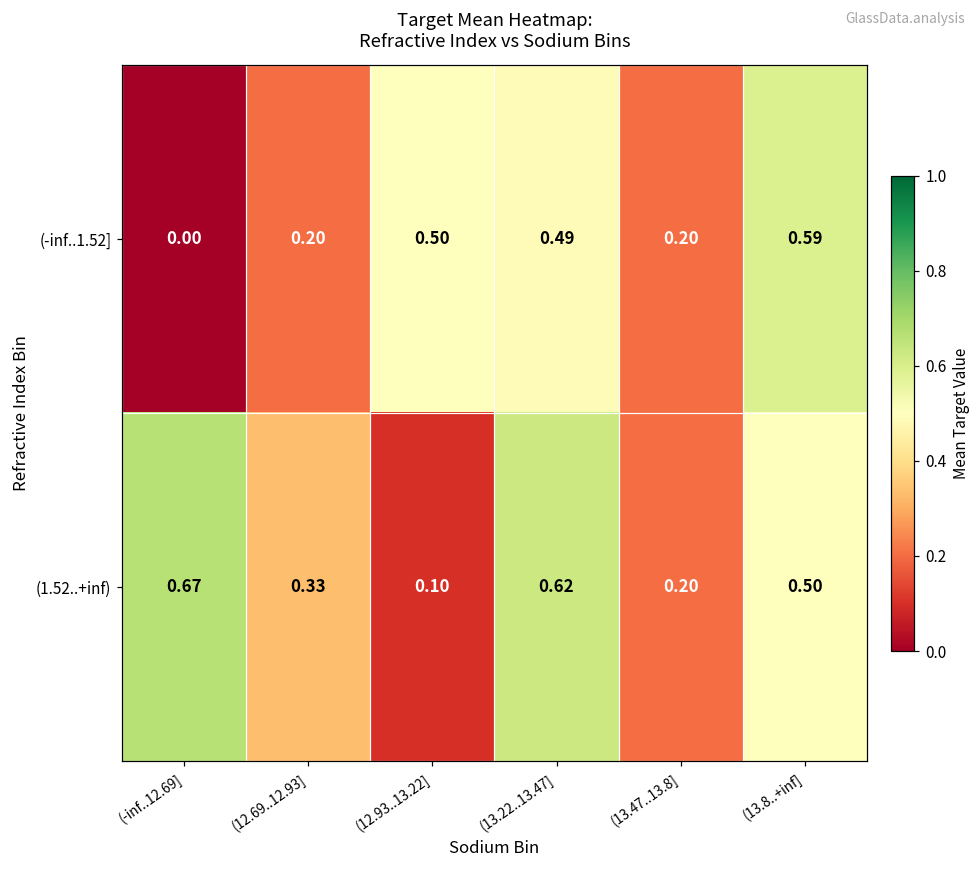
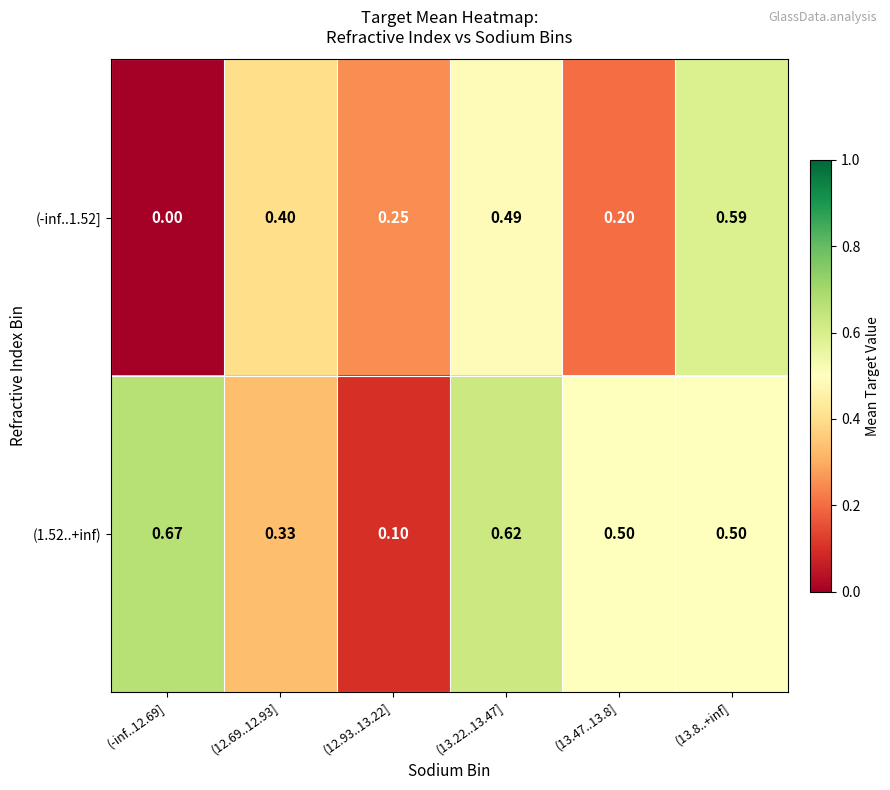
(-inf..1.52], (12.69..12.93]: 0.20 -> 0.40
(-inf..1.52], (12.93..13.22]: 0.50 -> 0.25
(1.52..+inf), (13.47..13.8]: 0.20 -> 0.50
